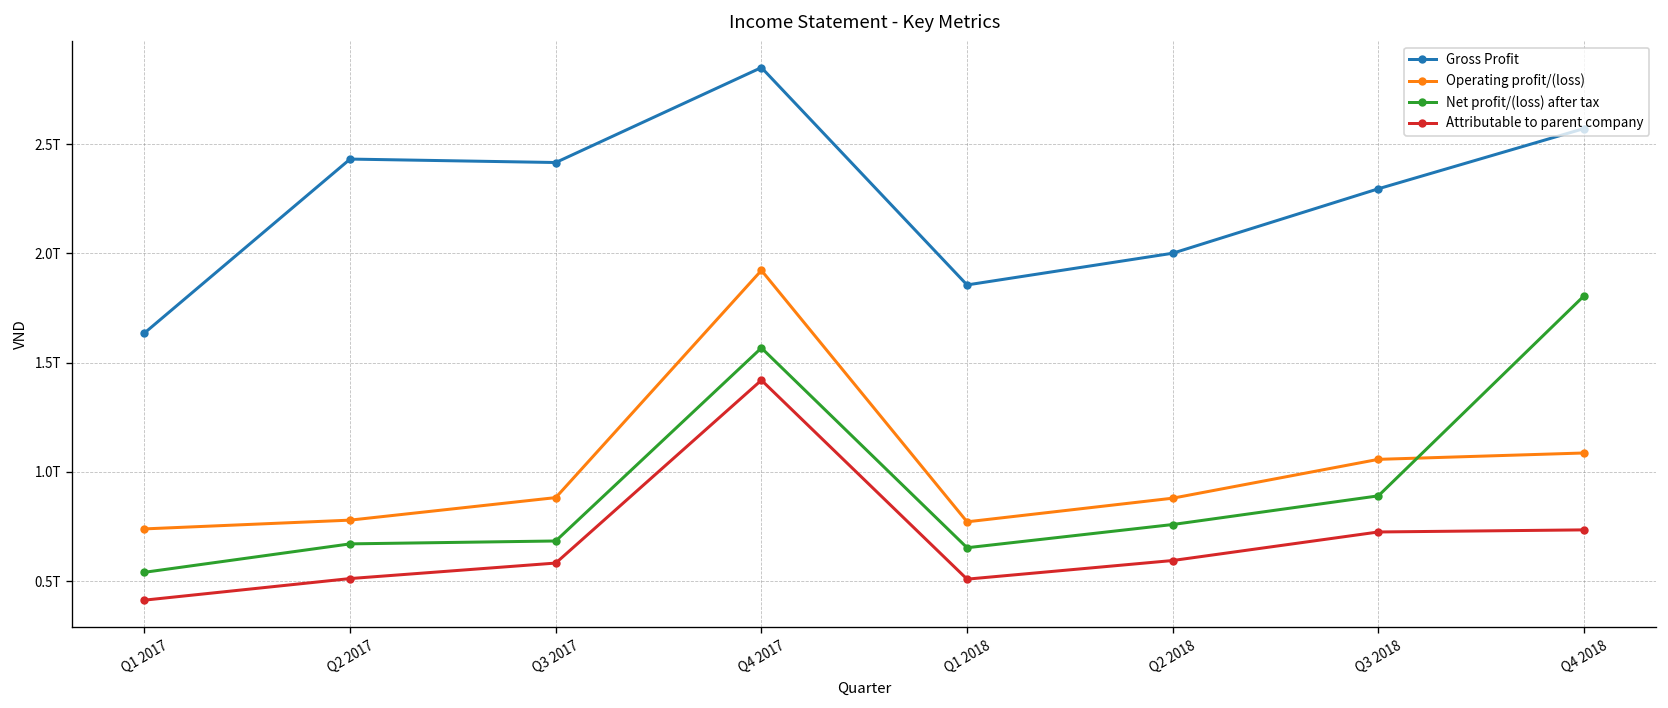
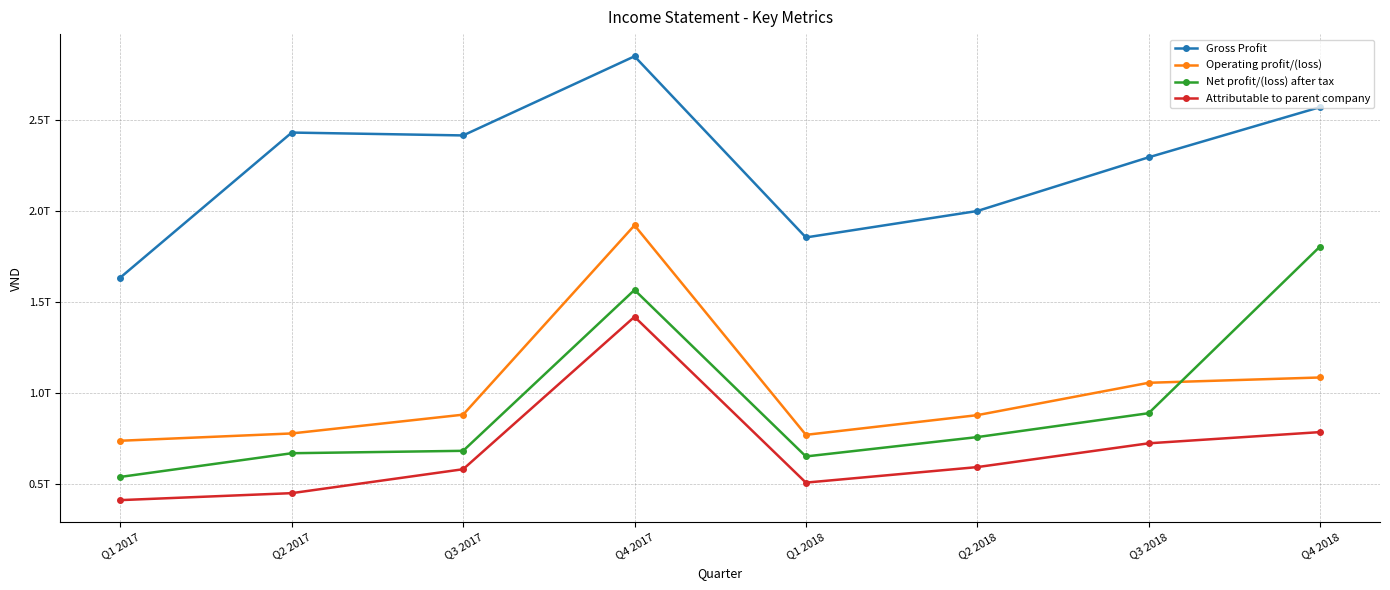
Attributable to parent company, Q2 2017: 0.51T -> 0.45T
Attributable to parent company, Q4 2018: 0.73T -> 0.79T
